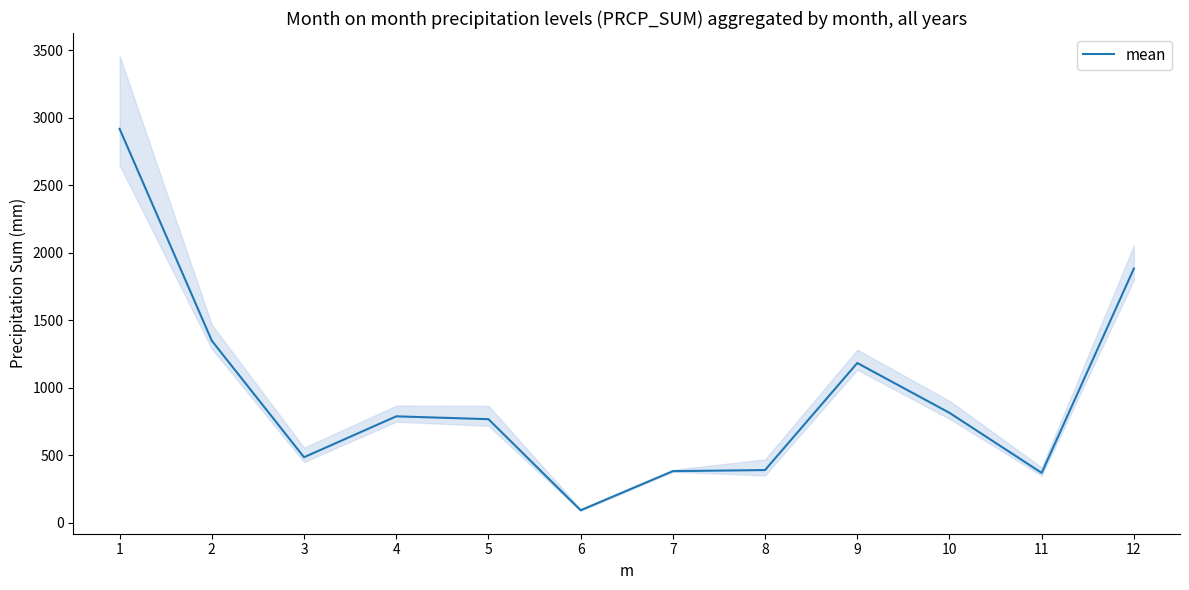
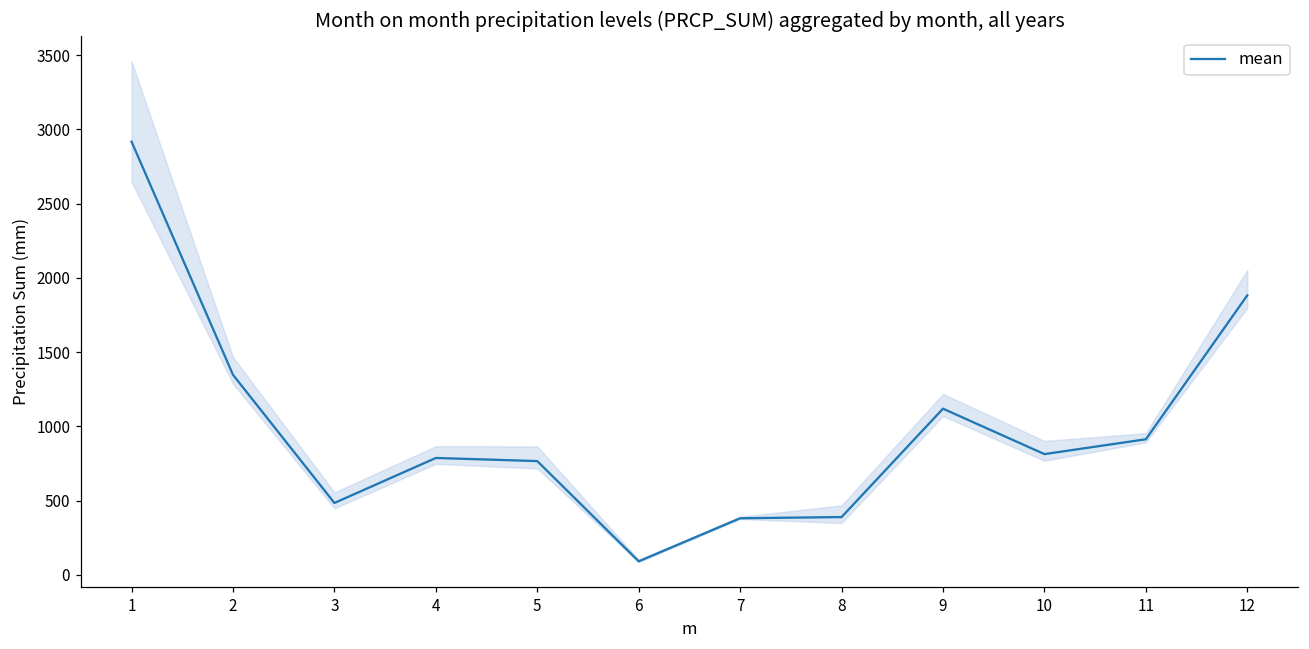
mean, 9: 1180 -> 1120
mean, 11: 370 -> 910
